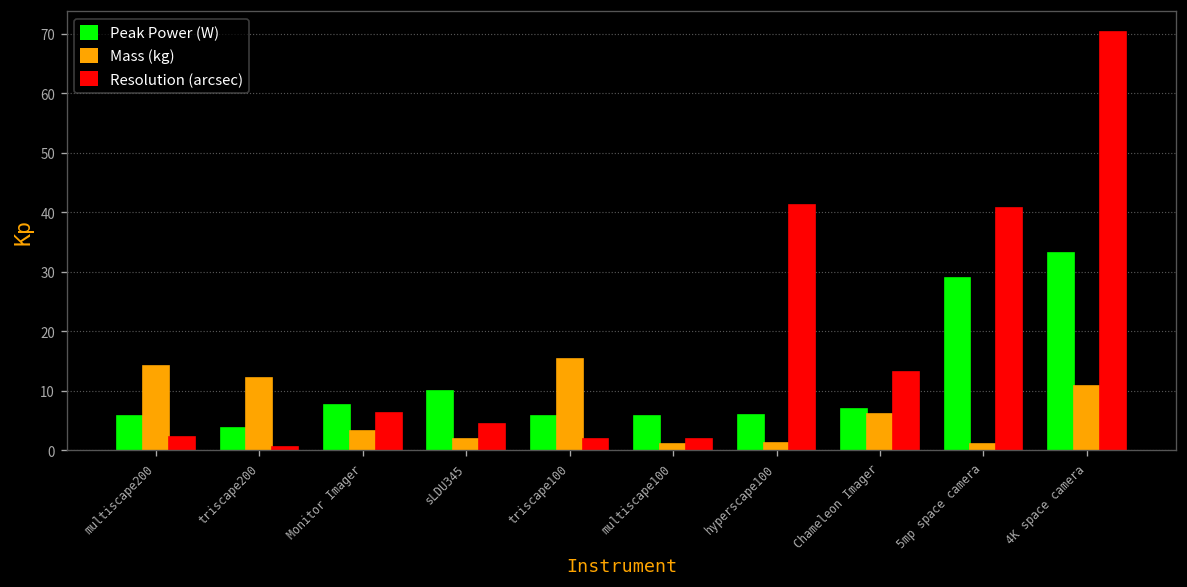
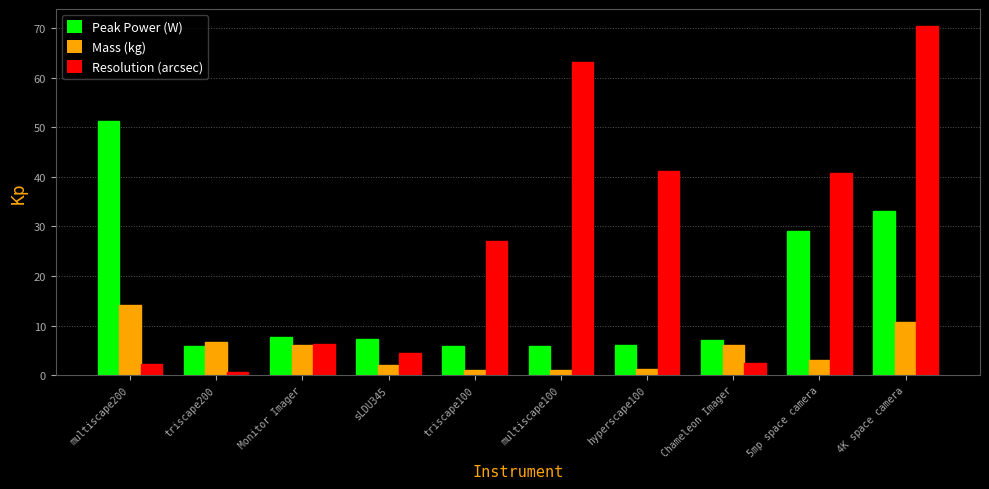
Peak Power (W), multiscape200: 6 -> 51
Peak Power (W), triscape200: 4 -> 6
Mass (kg), triscape200: 12 -> 7
Mass (kg), Monitor Imager: 3 -> 6
Peak Power (W), sLDU345: 10 -> 7
Mass (kg), triscape100: 15 -> 1
Resolution (arcsec), triscape100: 2 -> 27
Resolution (arcsec), multiscape100: 2 -> 63
Resolution (arcsec), Chameleon Imager: 13 -> 2
Mass (kg), 5mp space camera: 1 -> 3
